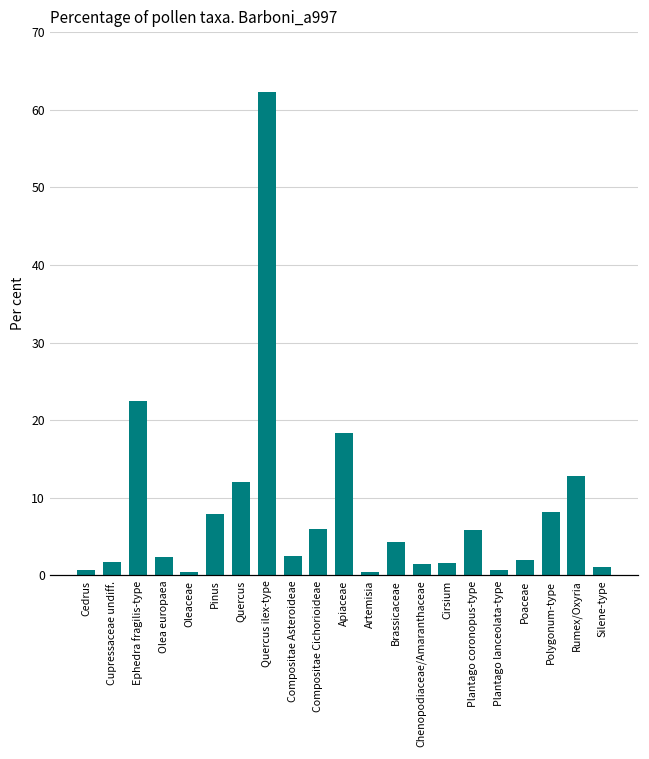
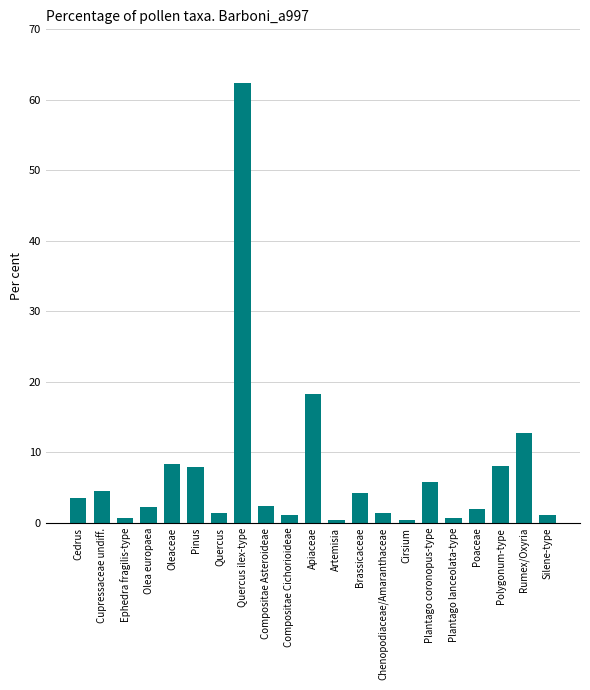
Cedrus: 1 -> 4
Cupressaceae undiff.: 2 -> 5
Ephedra fragilis-type: 22 -> 1
Oleaceae: 0 -> 8
Quercus: 12 -> 1
Compositae Cichorioideae: 6 -> 1
Cirsium: 2 -> 0
